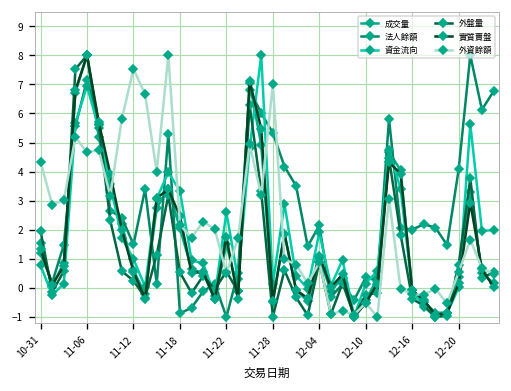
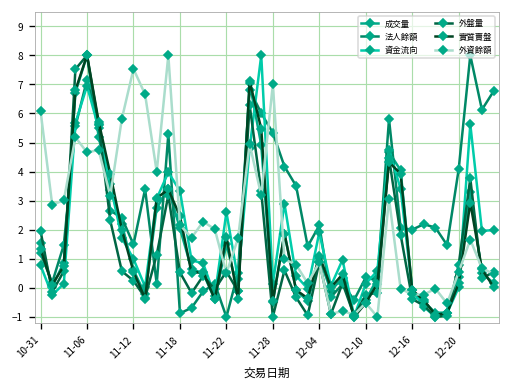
外資餘額, 10-31: 4.3 -> 6.1
